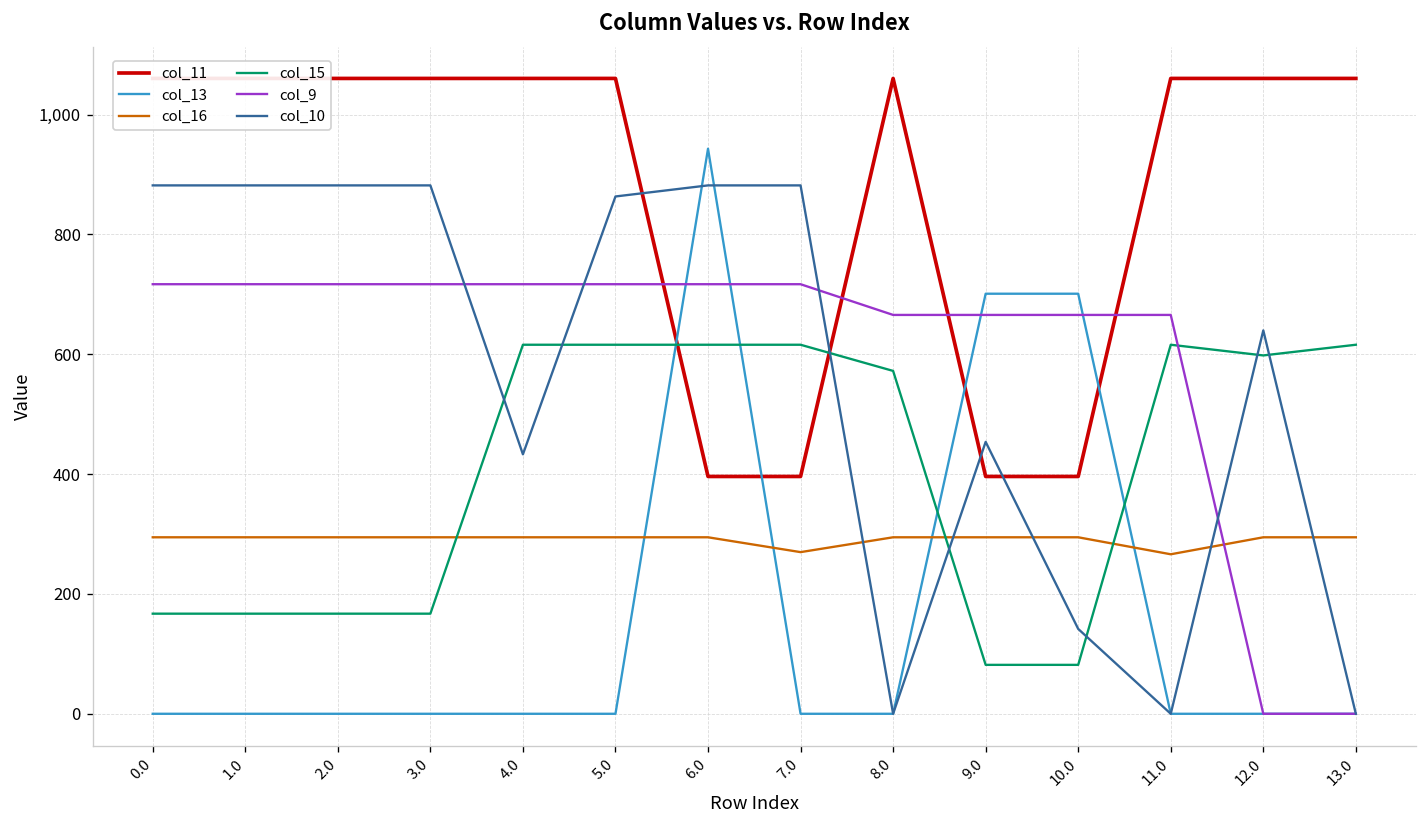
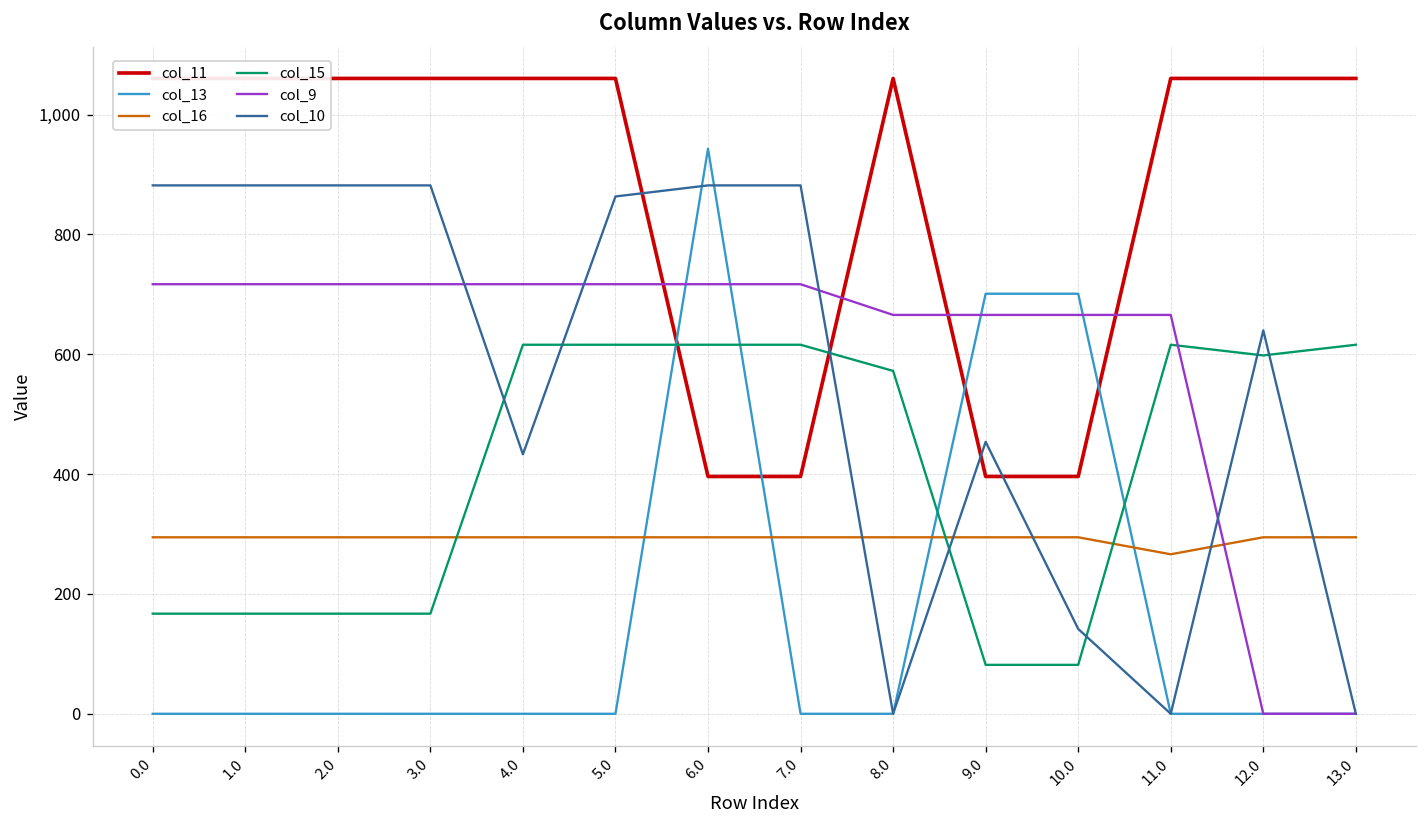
col_16, 7.0: 270 -> 290
